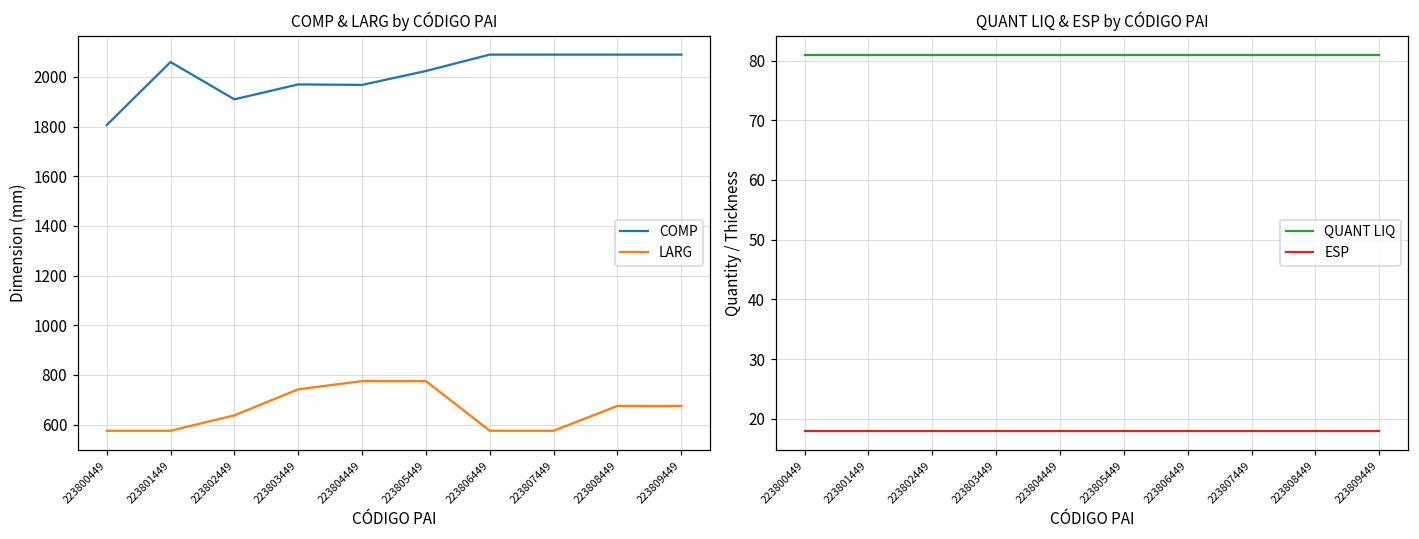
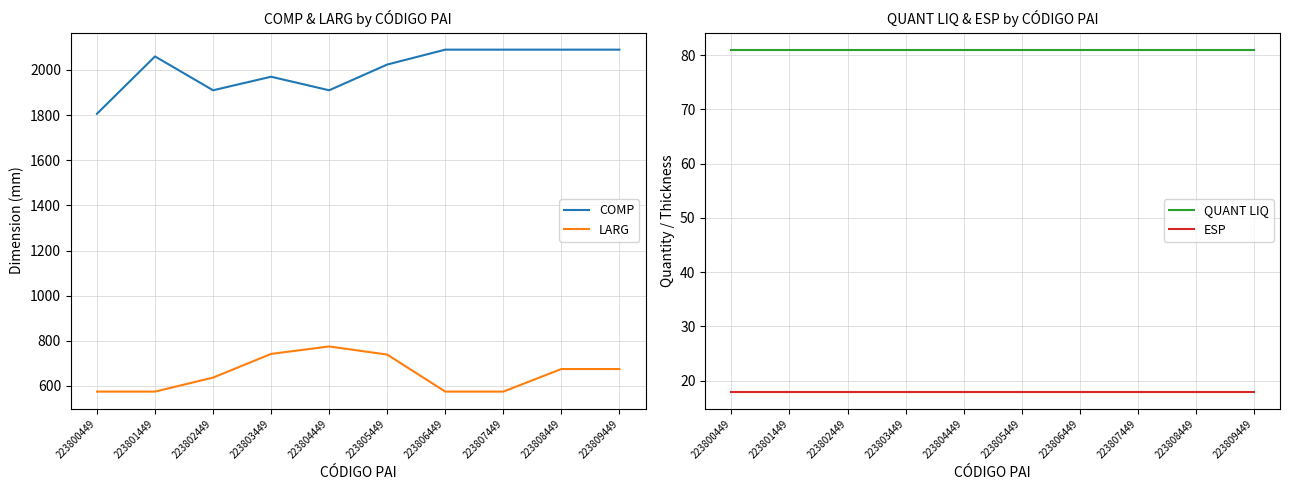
COMP & LARG by CÓDIGO PAI, COMP, 223804449: 1970 -> 1910
COMP & LARG by CÓDIGO PAI, LARG, 223805449: 780 -> 740
